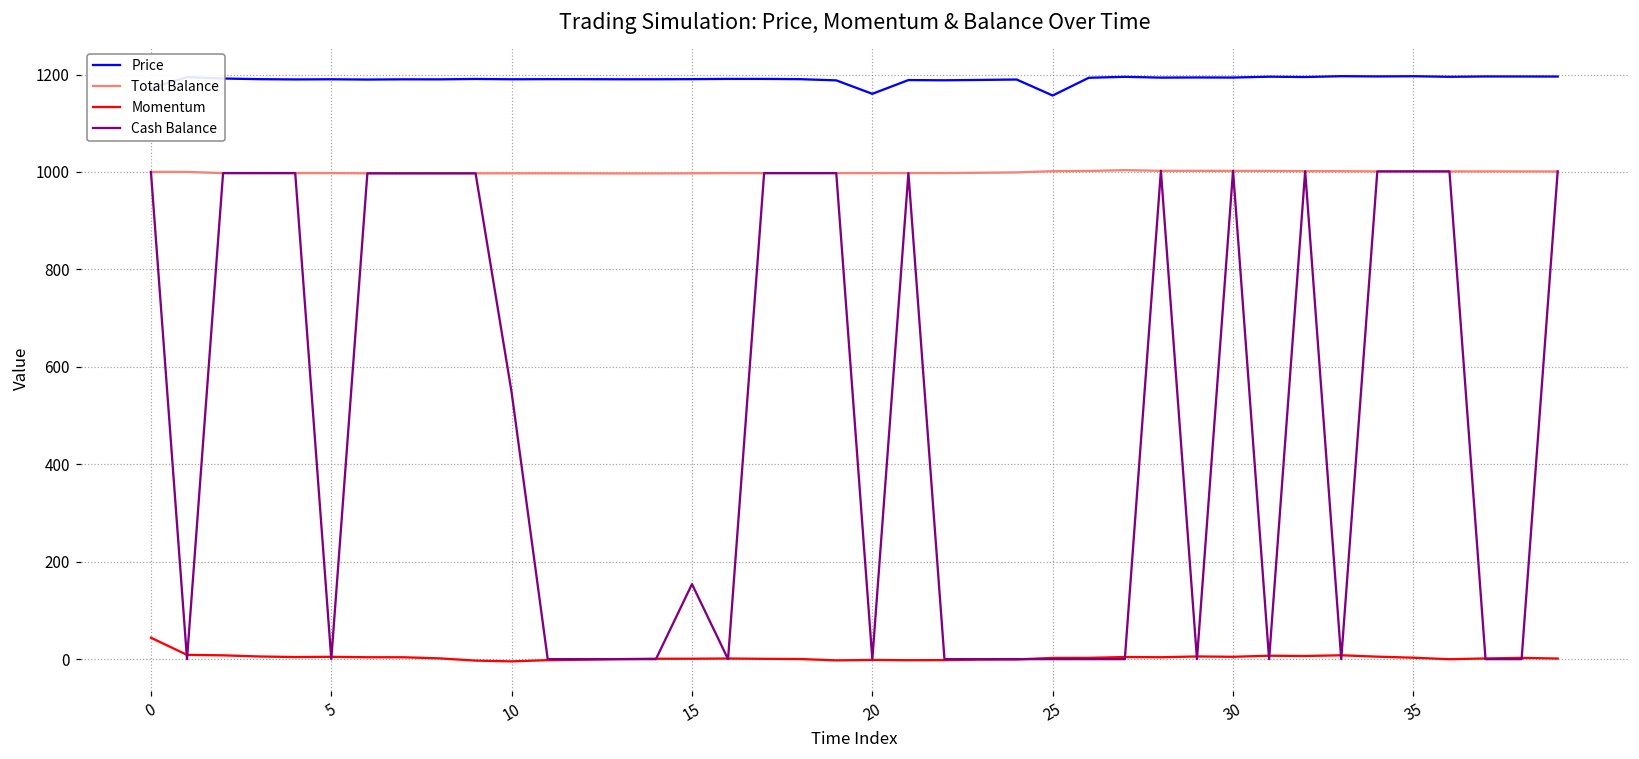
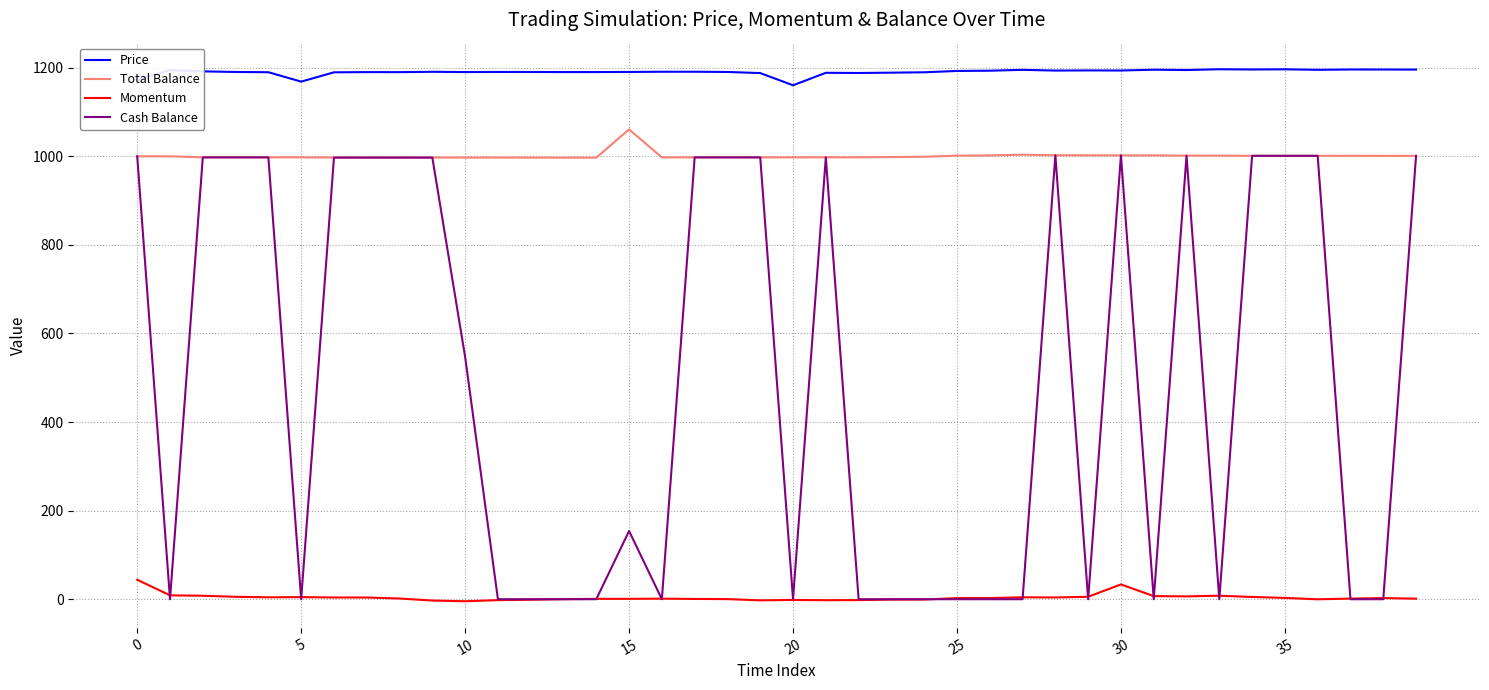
Price, 5: 1190 -> 1170
Total Balance, 15: 1000 -> 1060
Price, 25: 1160 -> 1190
Momentum, 30: 0 -> 30
